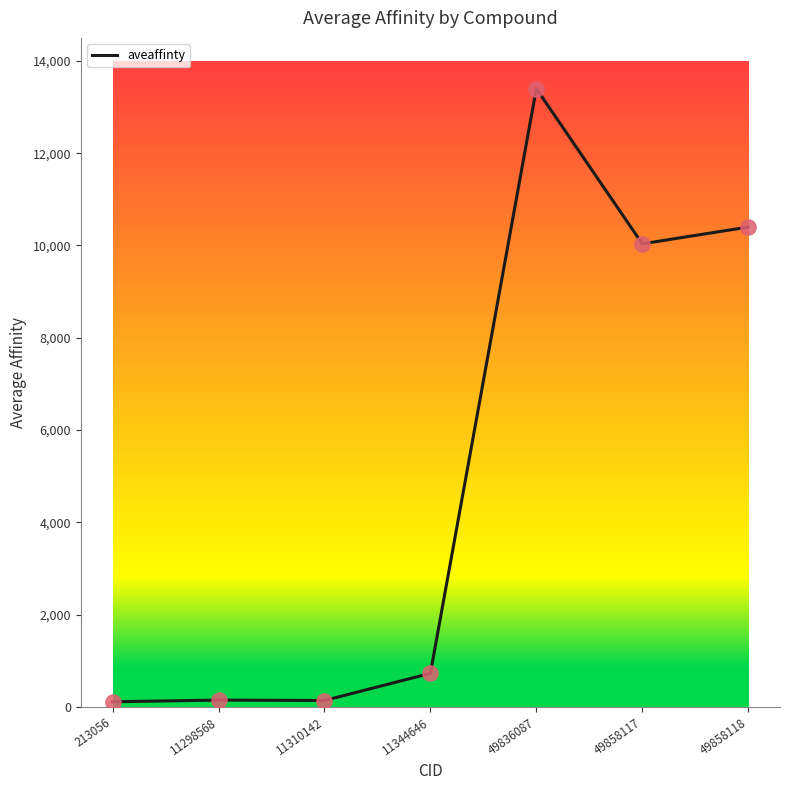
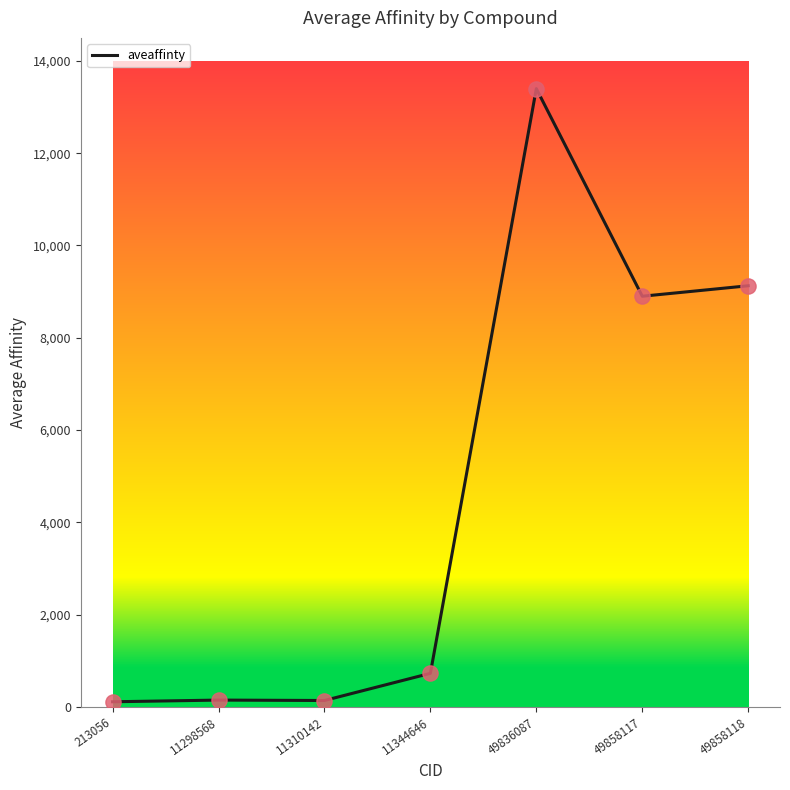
49858117: 10,000 -> 8,900
49858118: 10,400 -> 9,100
